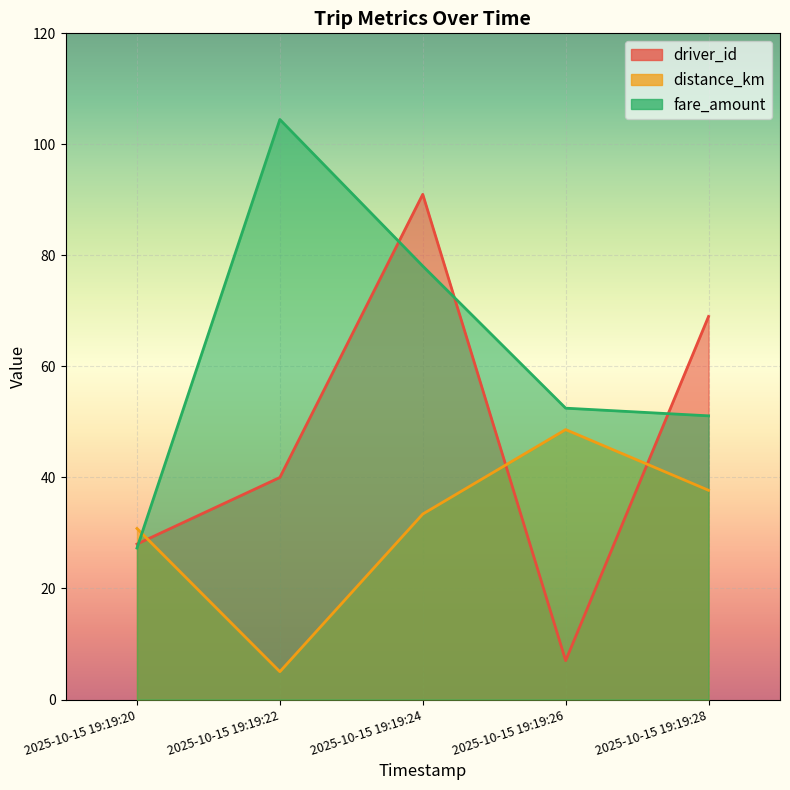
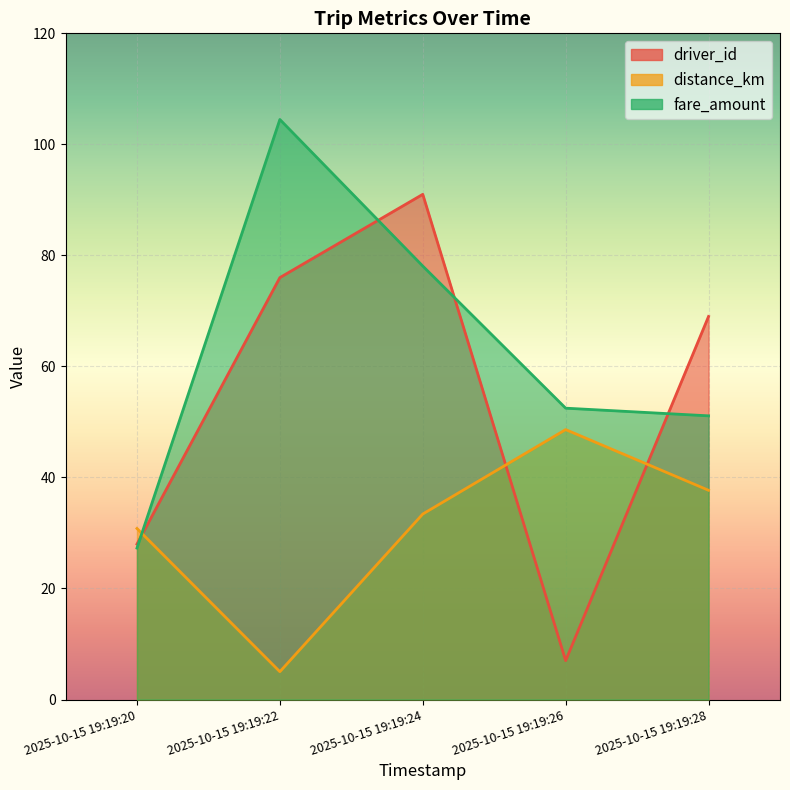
driver_id, 2025-10-15 19:19:22: 40 -> 76
